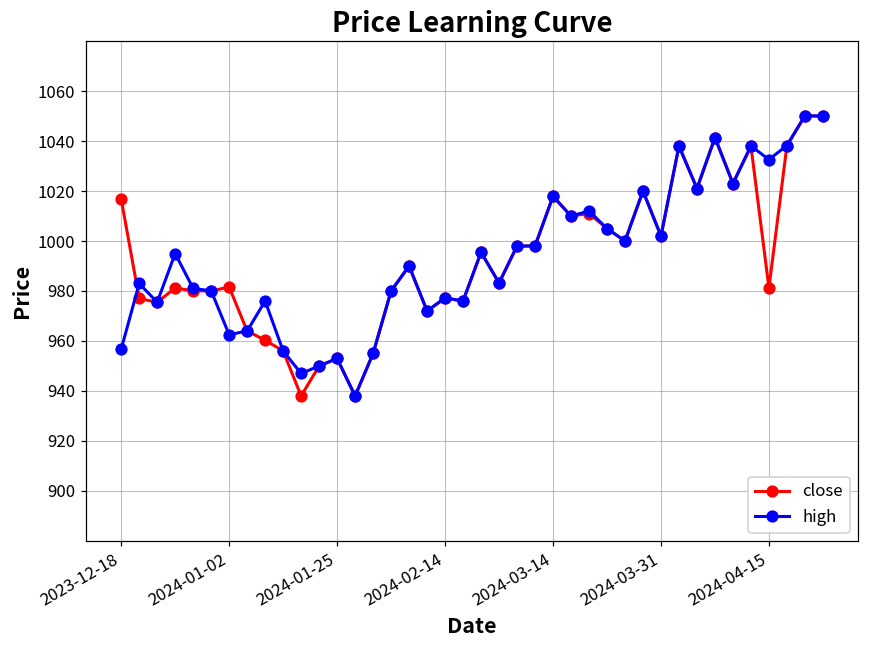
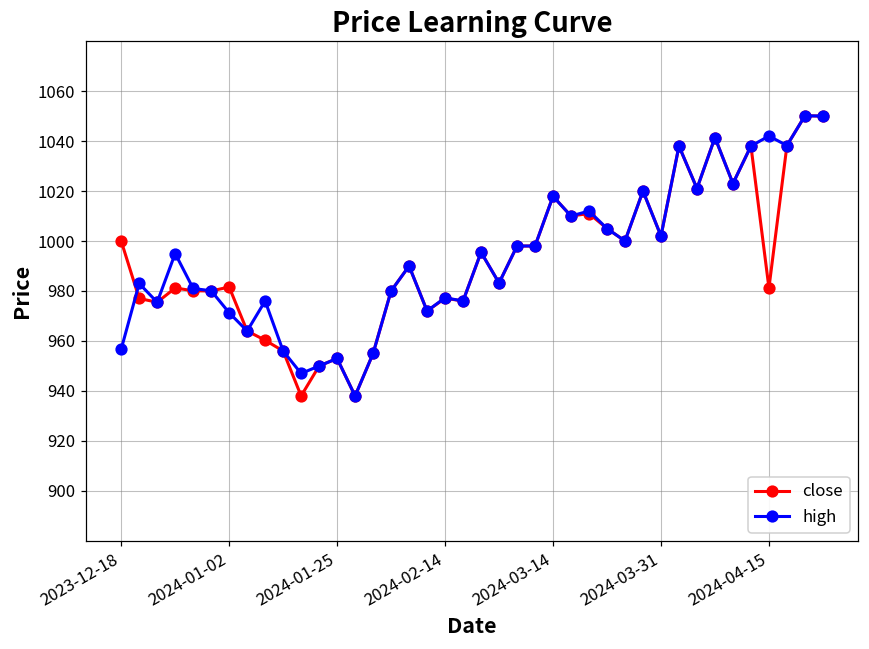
close, 2023-12-18: 1017 -> 1000
high, 2024-01-02: 963 -> 971
high, 2024-04-15: 1033 -> 1042
